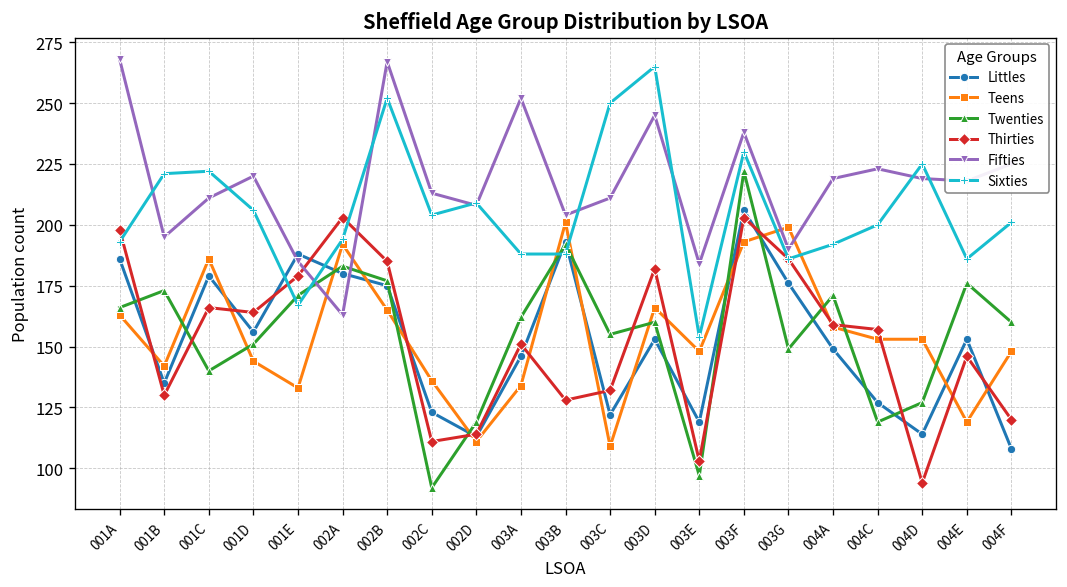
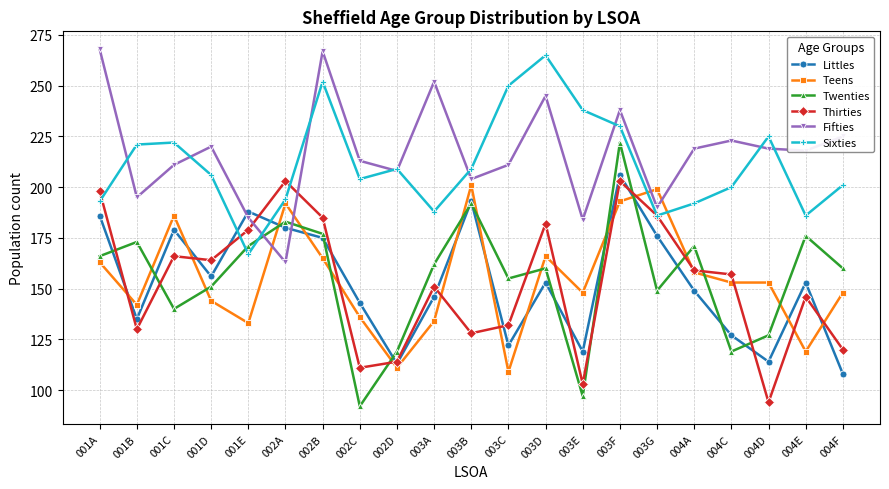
Littles, 002C: 123 -> 143
Sixties, 003B: 188 -> 209
Sixties, 003E: 154 -> 238
